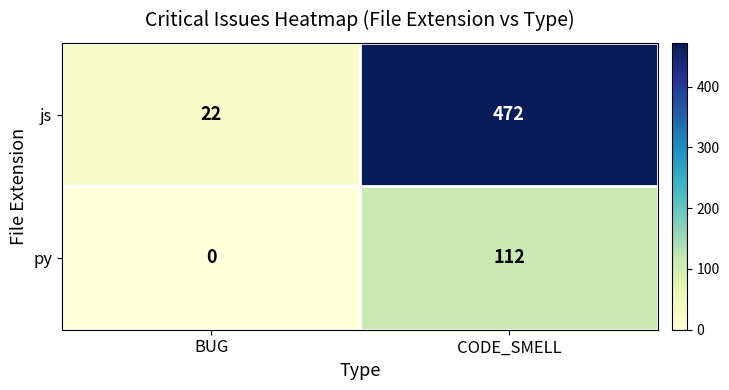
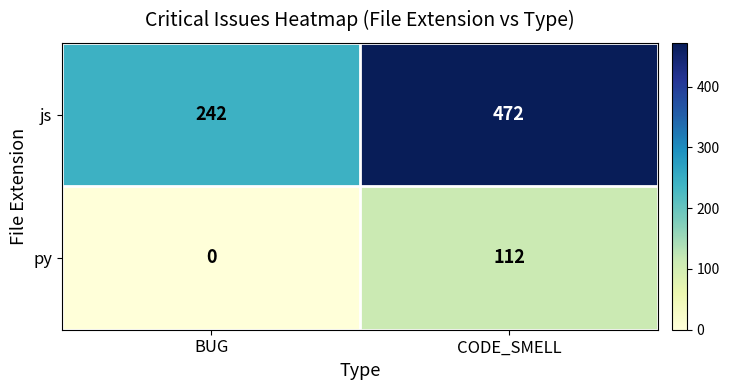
js, BUG: 22 -> 242
